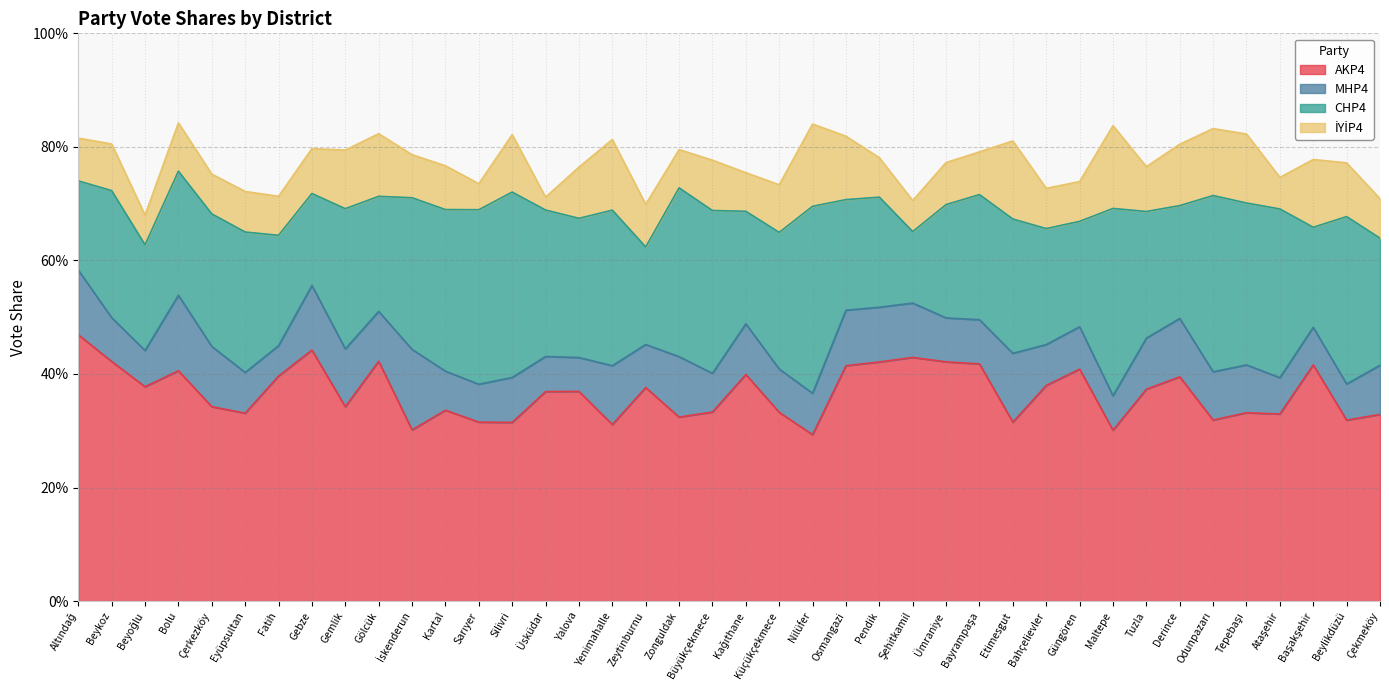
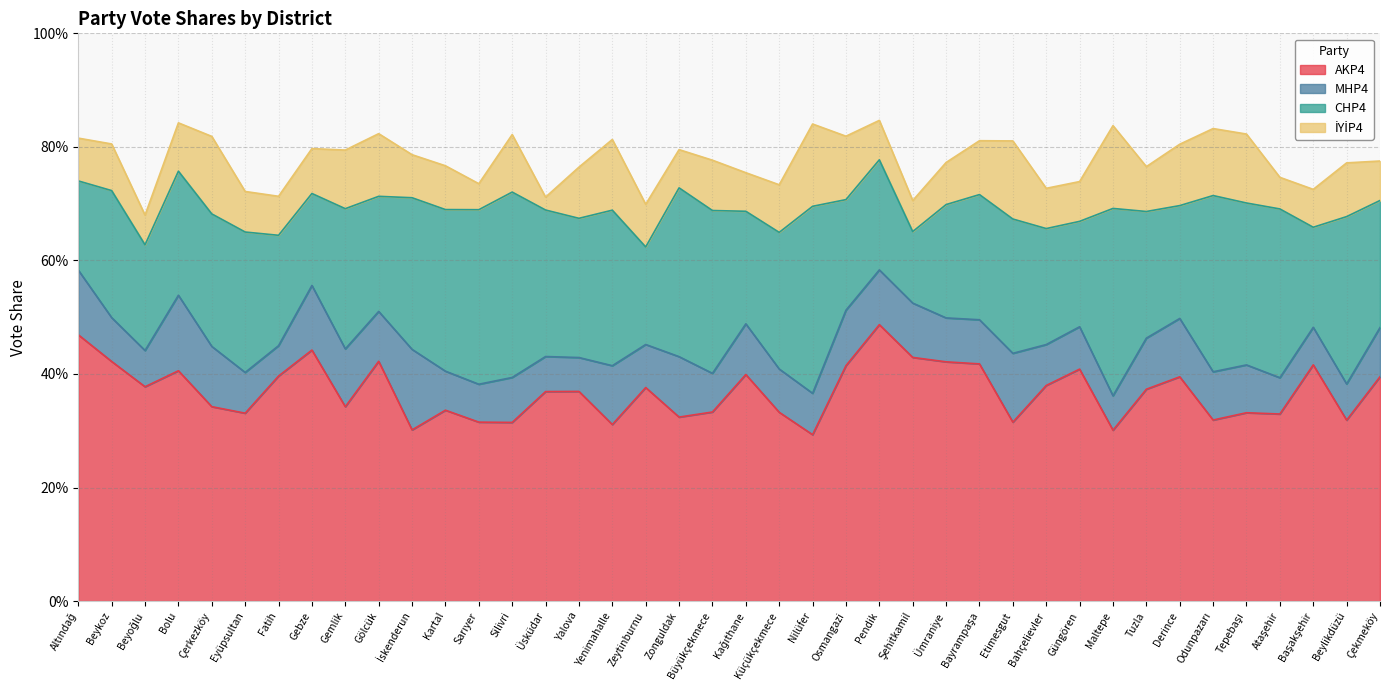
İYİP4, Çerkezköy: 7% -> 14%
AKP4, Pendik: 42% -> 49%
İYİP4, Bayrampaşa: 8% -> 9%
İYİP4, Başakşehir: 12% -> 7%
AKP4, Çekmeköy: 33% -> 40%
